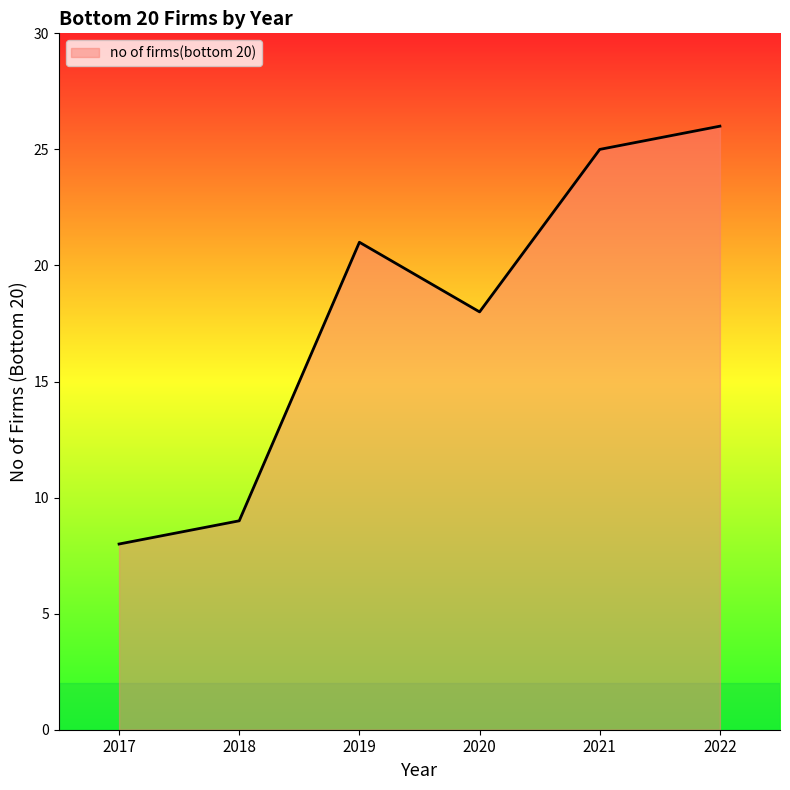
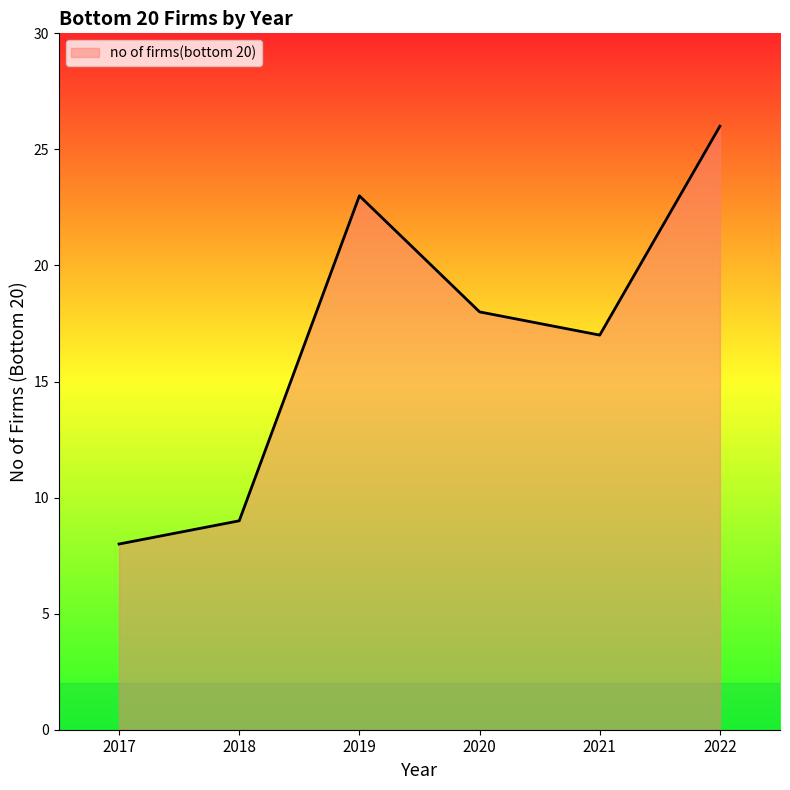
2019: 21 -> 23
2021: 25 -> 17
